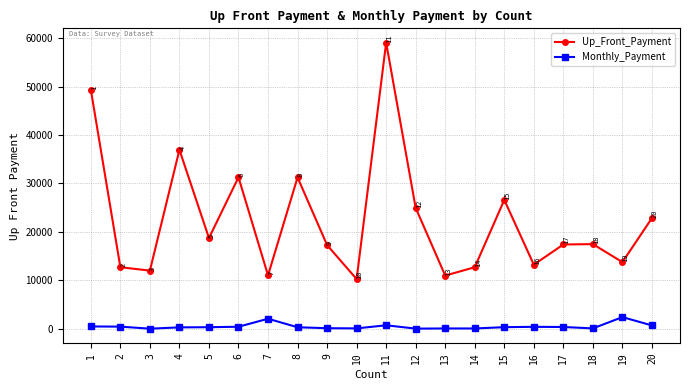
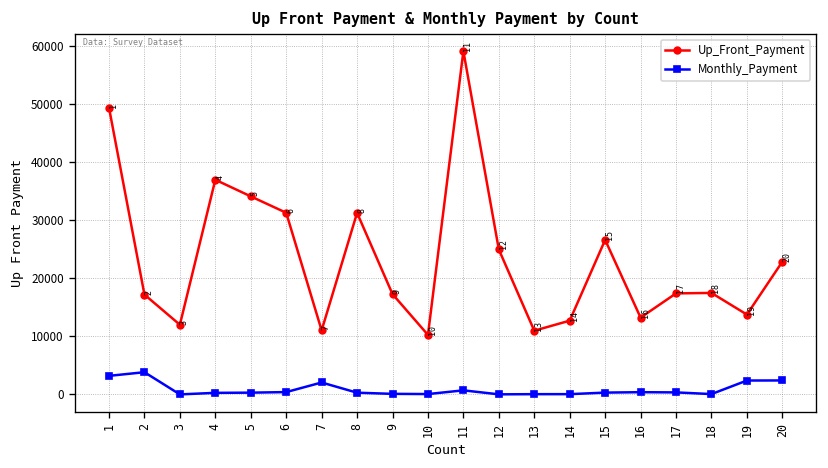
Monthly_Payment, 1: 0 -> 3000
Up_Front_Payment, 2: 13000 -> 17000
Monthly_Payment, 2: 0 -> 4000
Up_Front_Payment, 5: 19000 -> 34000
Monthly_Payment, 20: 1000 -> 2000
